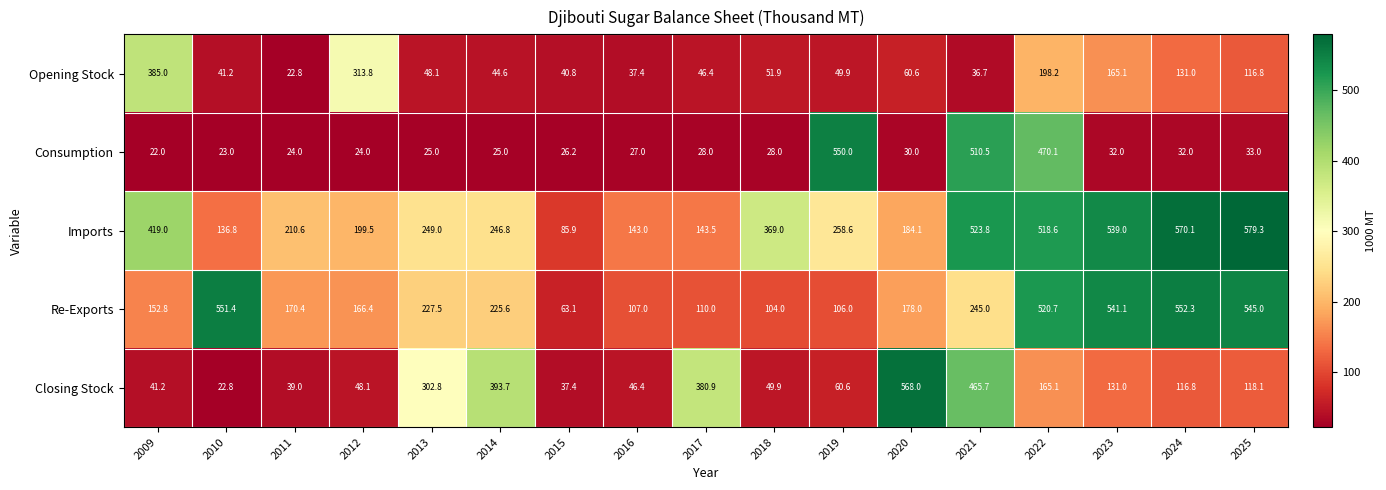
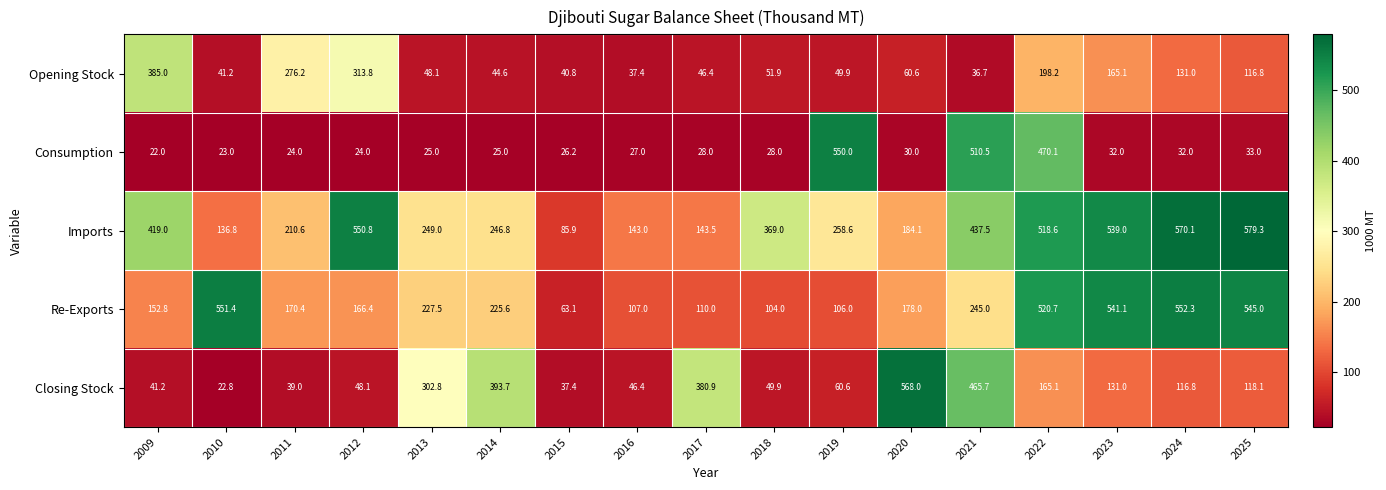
Opening Stock, 2011: 22.8 -> 276.2
Imports, 2012: 199.5 -> 550.8
Imports, 2021: 523.8 -> 437.5
